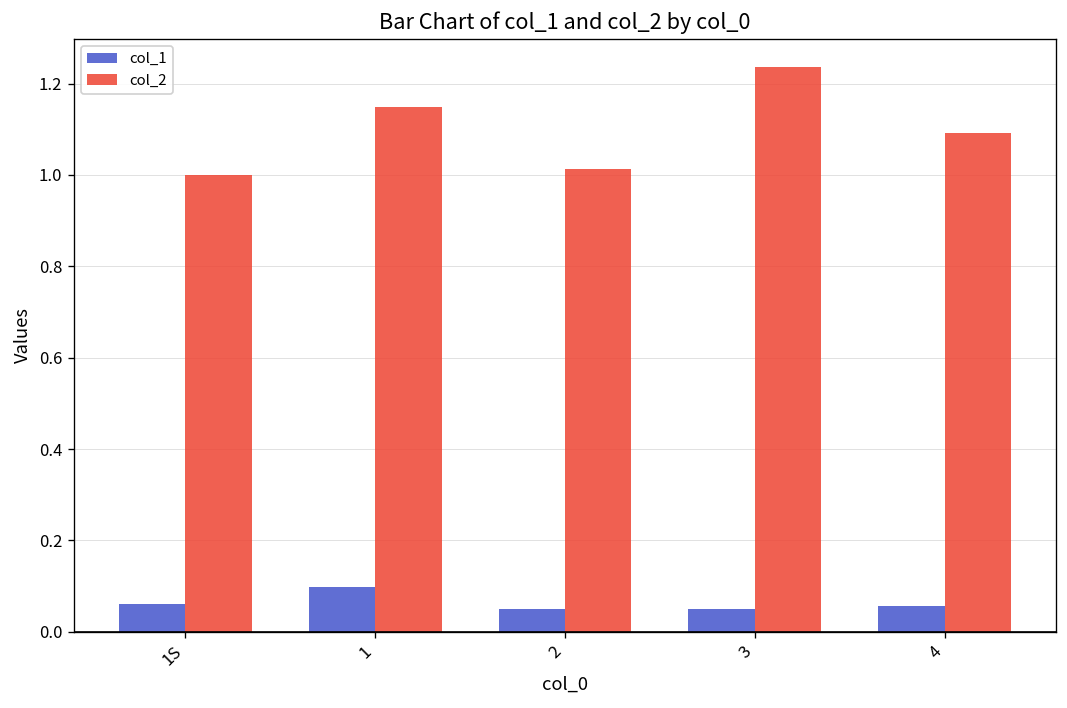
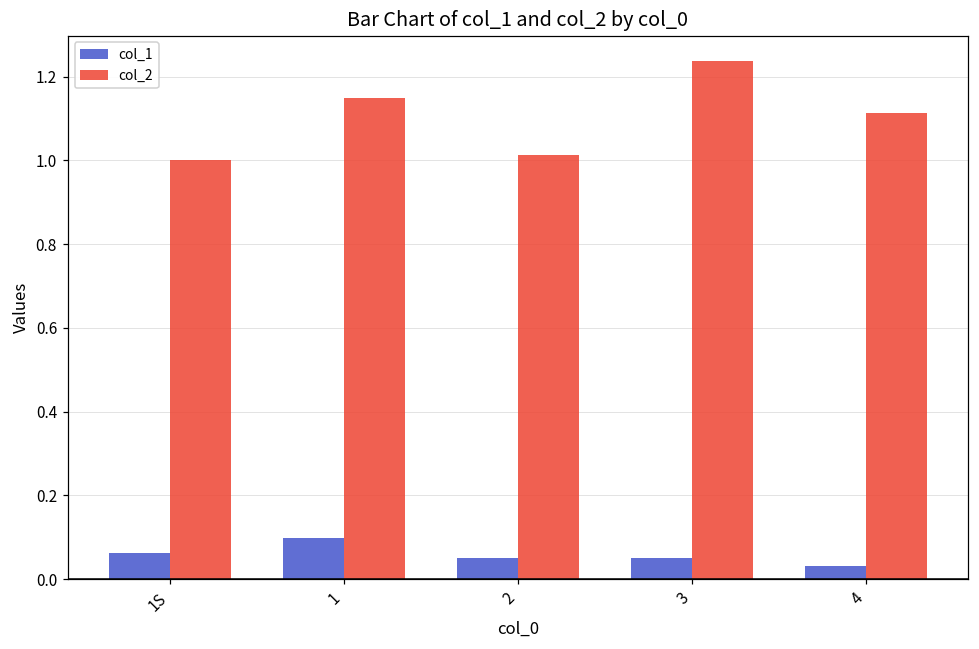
col_1, 4: 0.06 -> 0.03
col_2, 4: 1.09 -> 1.11
